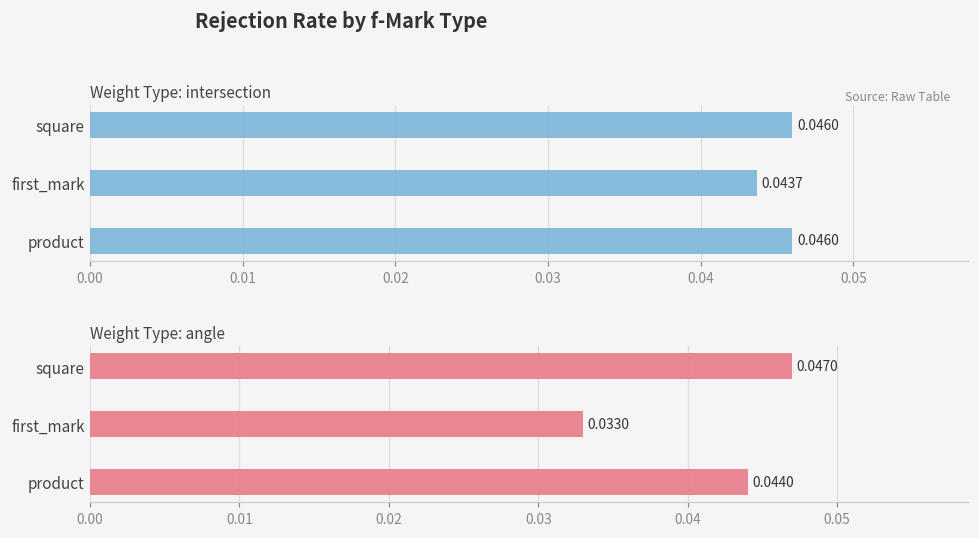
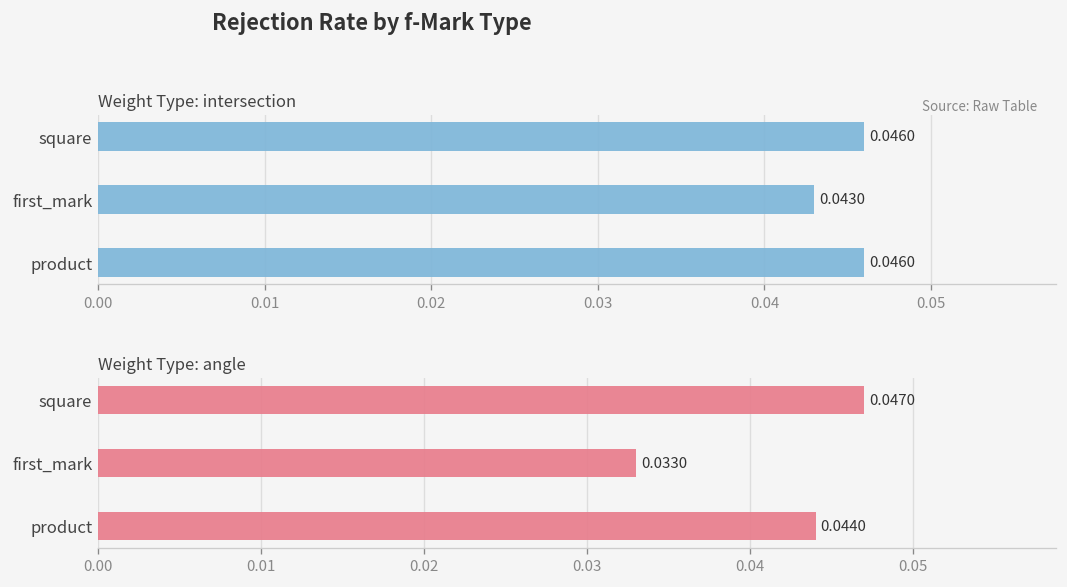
Weight Type: intersection, first_mark: 0.0437 -> 0.0430
